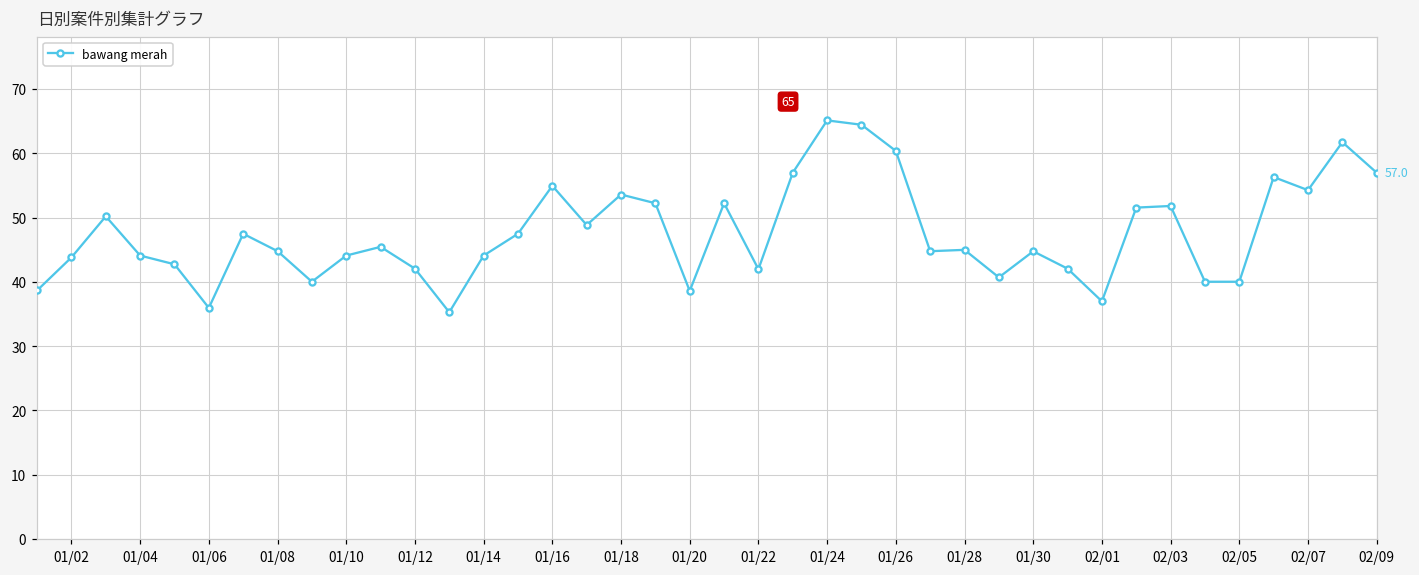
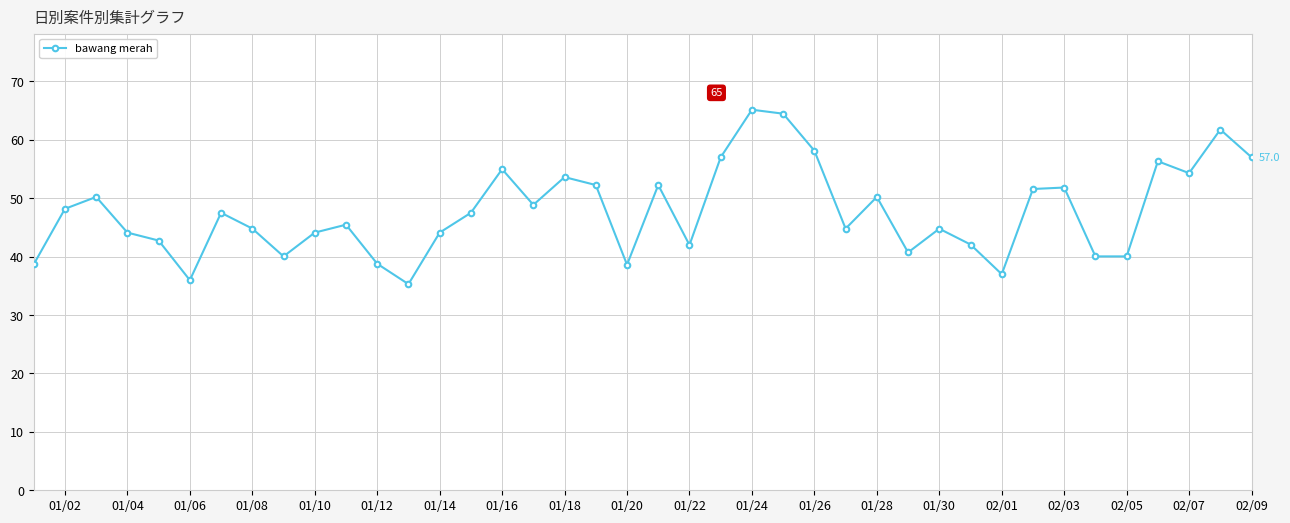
01/02: 44 -> 48
01/12: 42 -> 39
01/26: 60 -> 58
01/28: 45 -> 50
